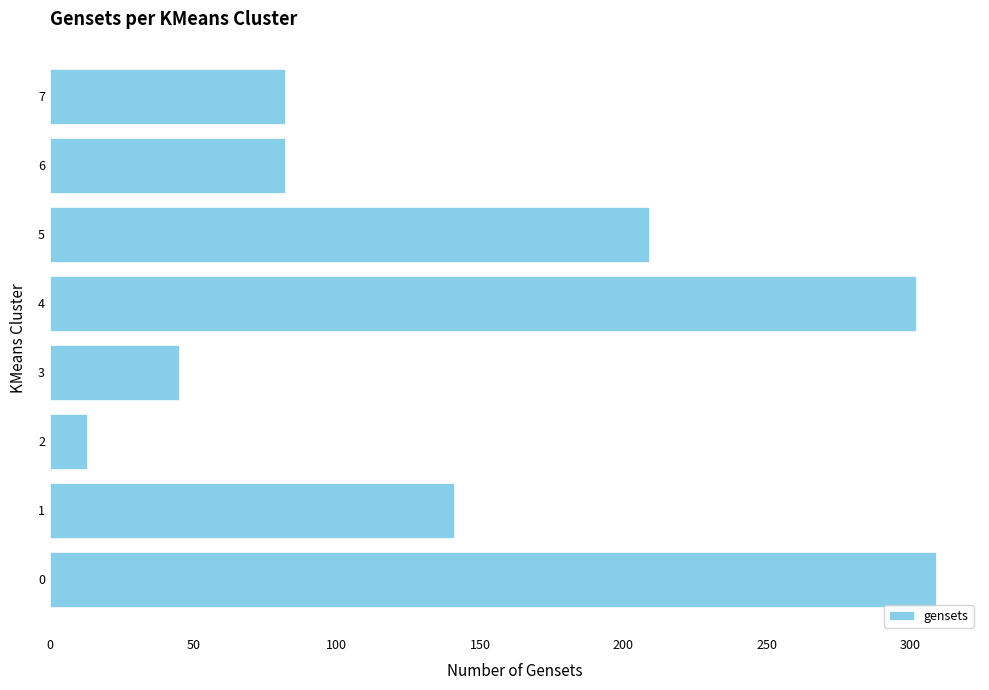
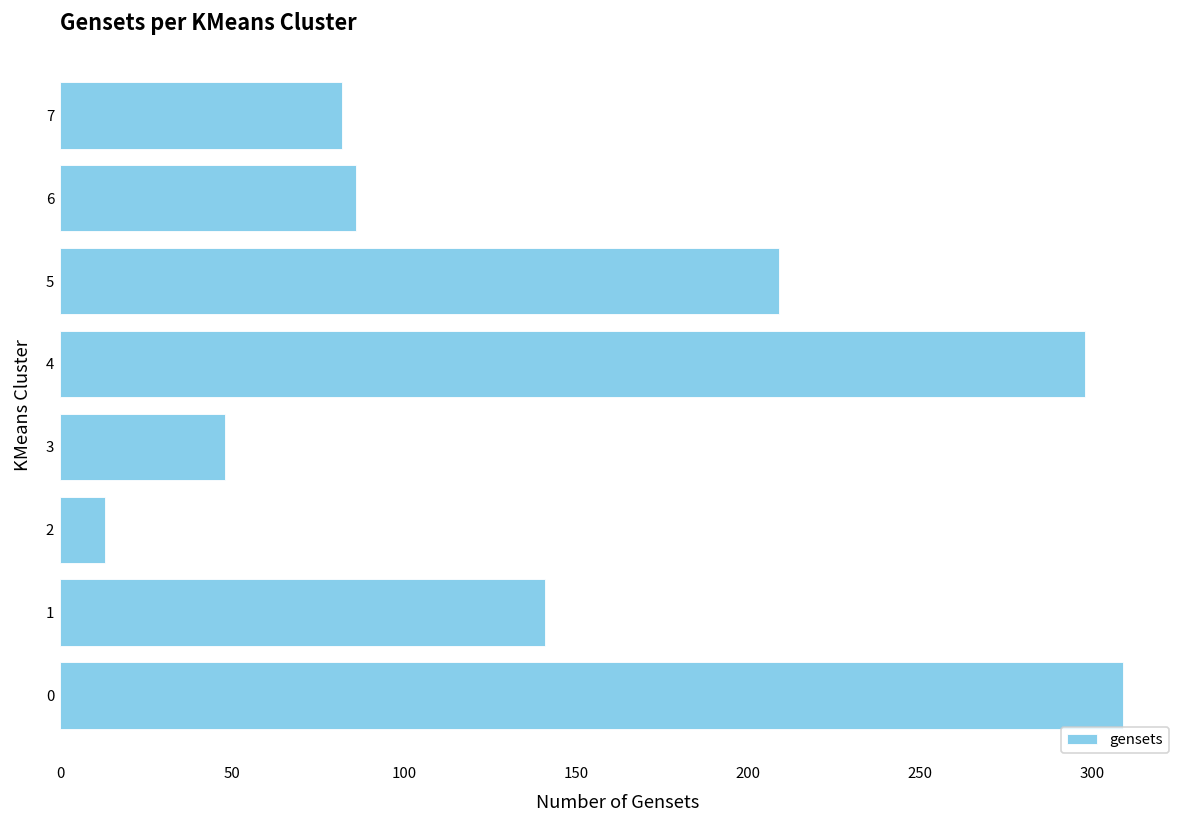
6: 82 -> 86
4: 302 -> 298
3: 45 -> 48
